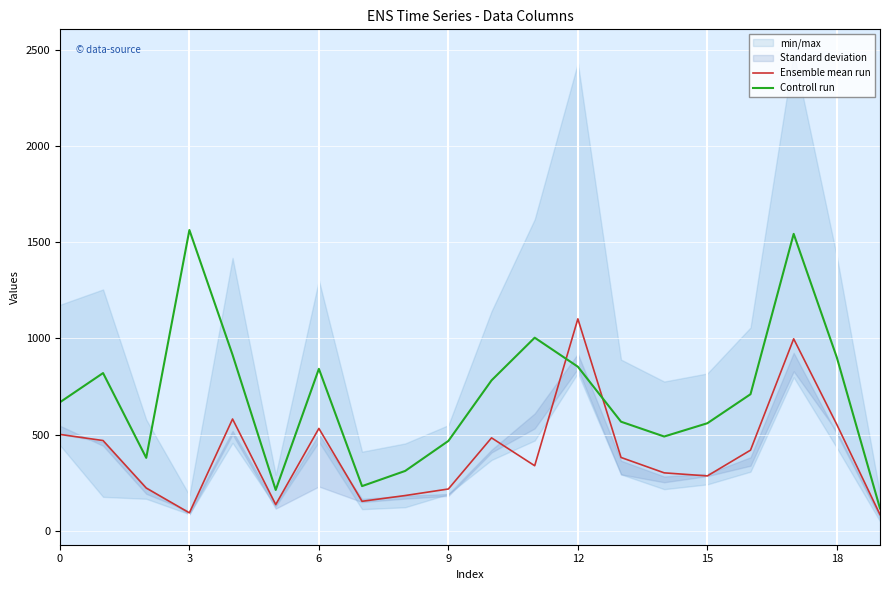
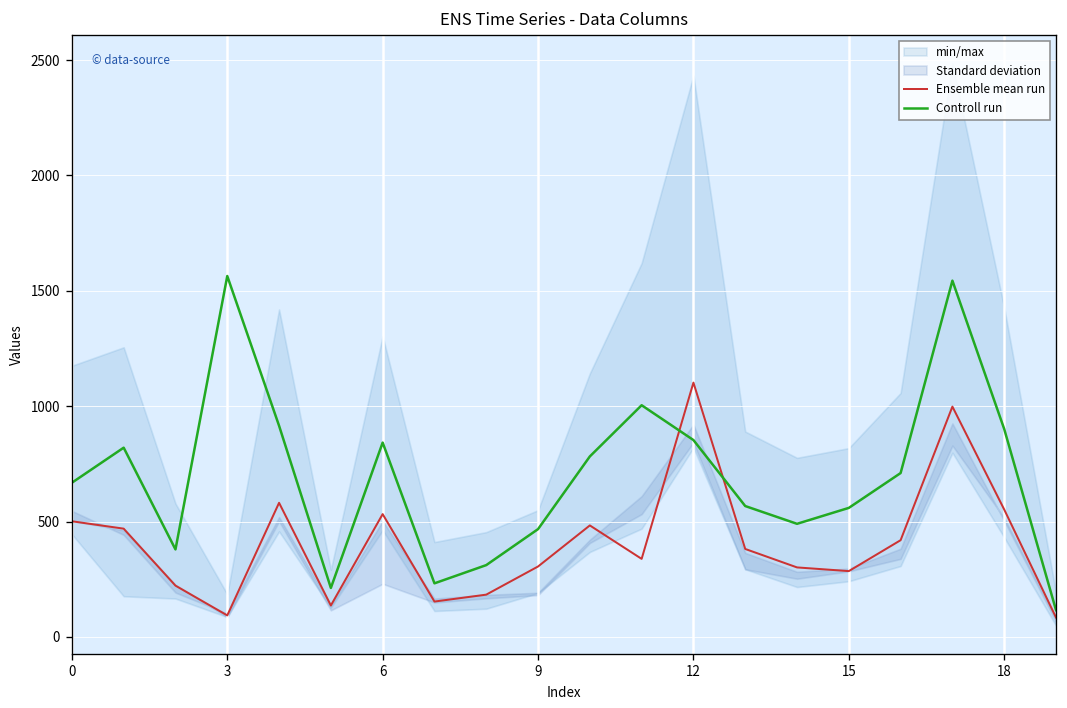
Ensemble mean run, 9: 220 -> 310
